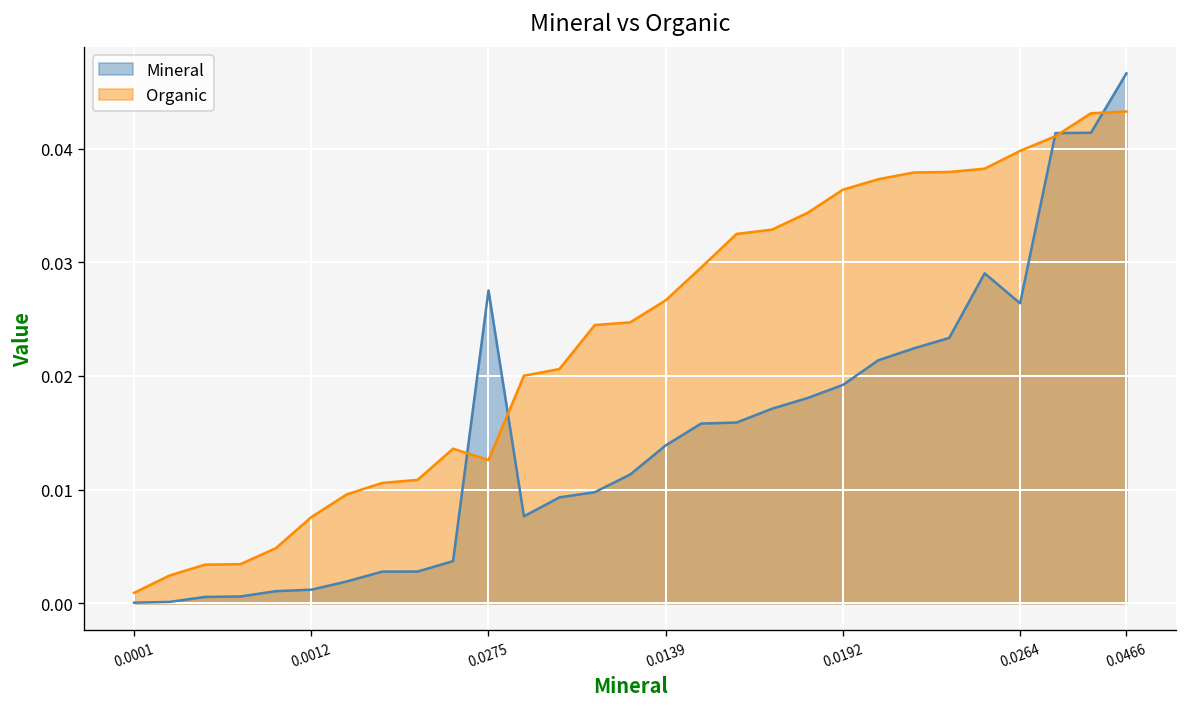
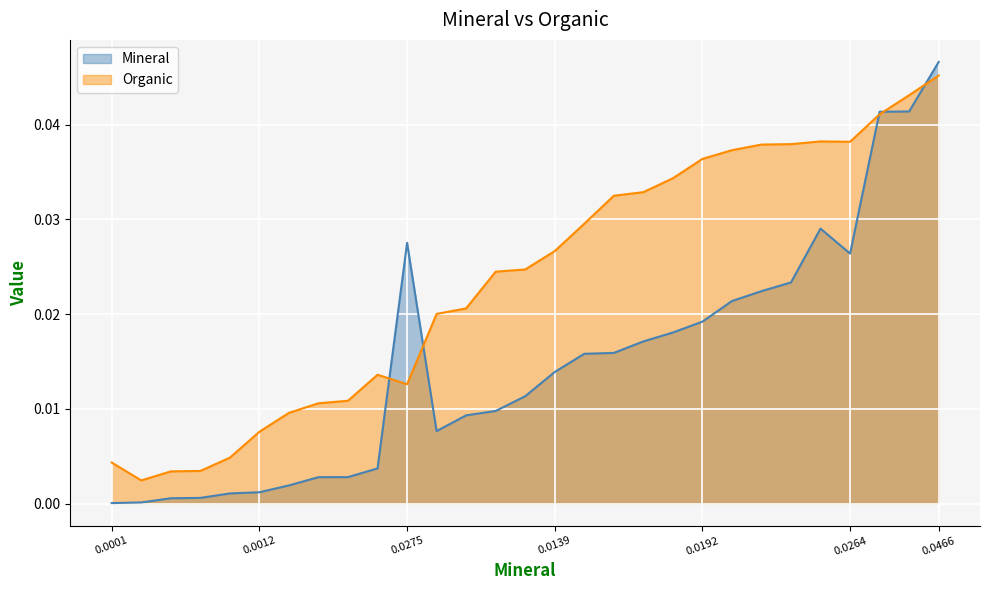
Organic, 0.0001: 0.001 -> 0.004
Organic, 0.0264: 0.040 -> 0.038
Organic, 0.0466: 0.043 -> 0.045
